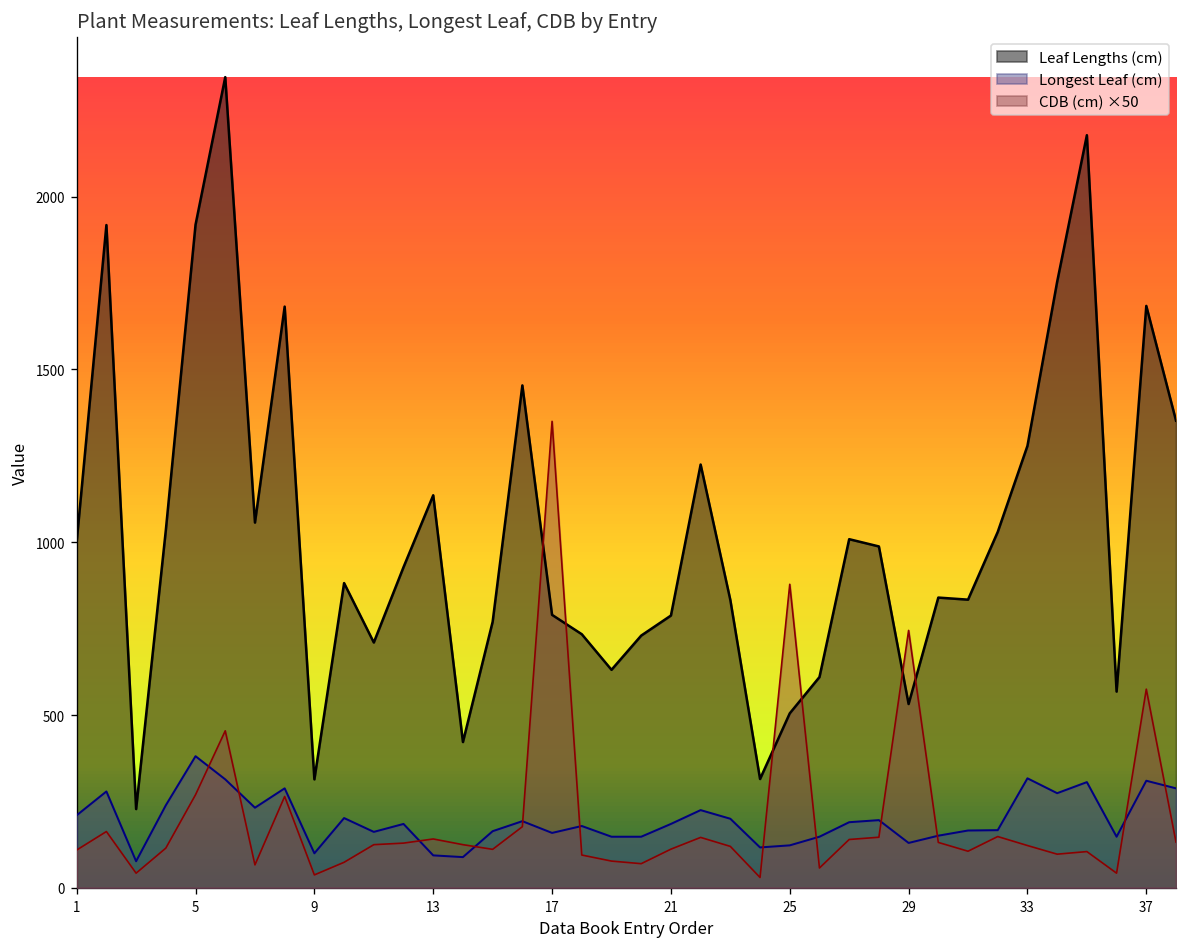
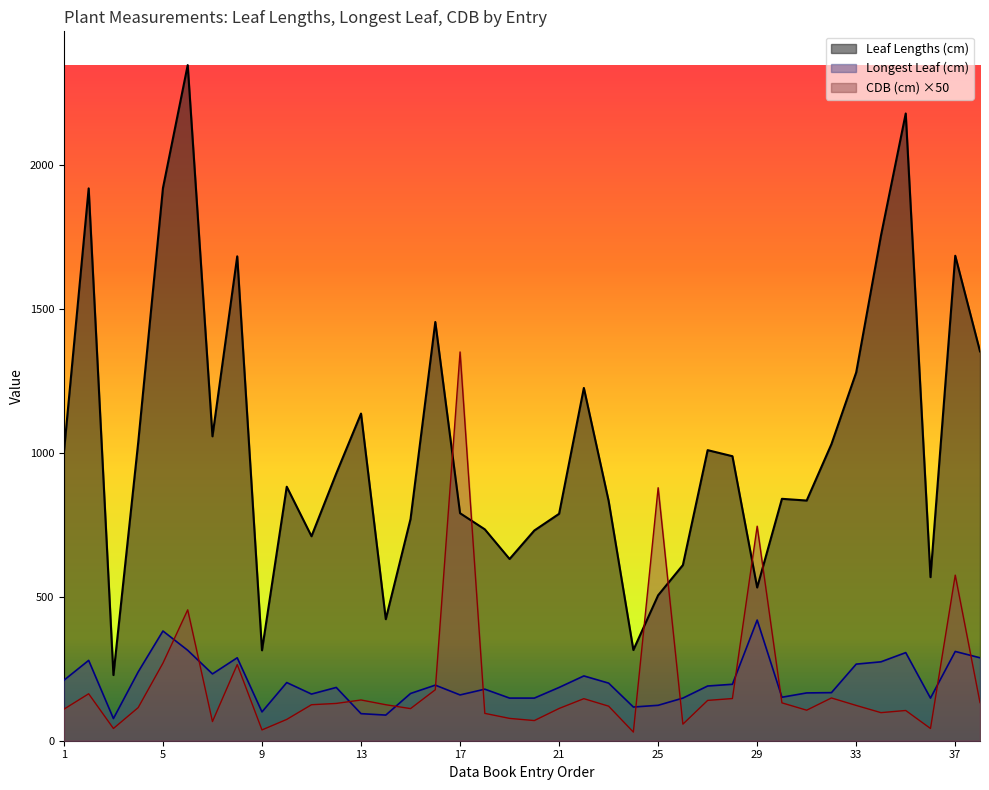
Longest Leaf (cm), 29: 130 -> 420
Longest Leaf (cm), 33: 320 -> 270
